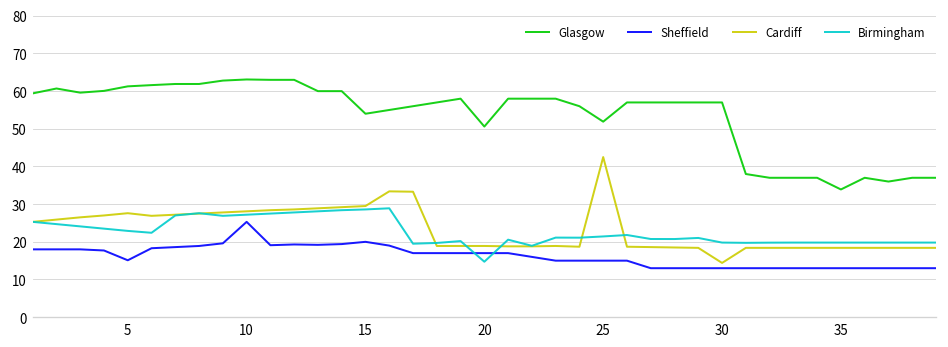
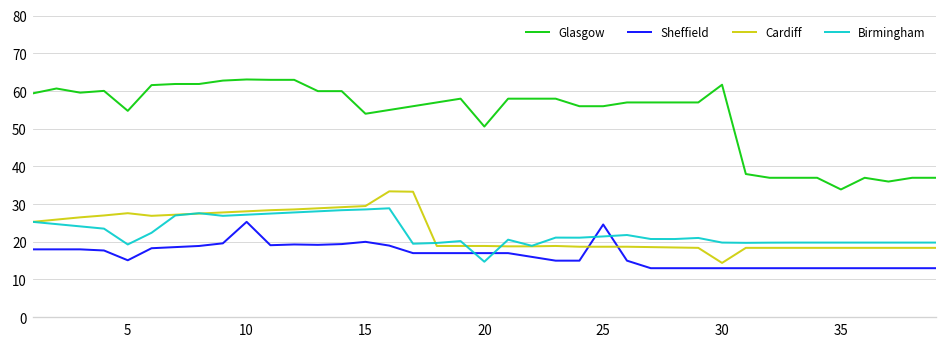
Glasgow, 5: 61 -> 55
Birmingham, 5: 23 -> 19
Glasgow, 25: 52 -> 56
Sheffield, 25: 15 -> 25
Cardiff, 25: 43 -> 19
Glasgow, 30: 57 -> 62
